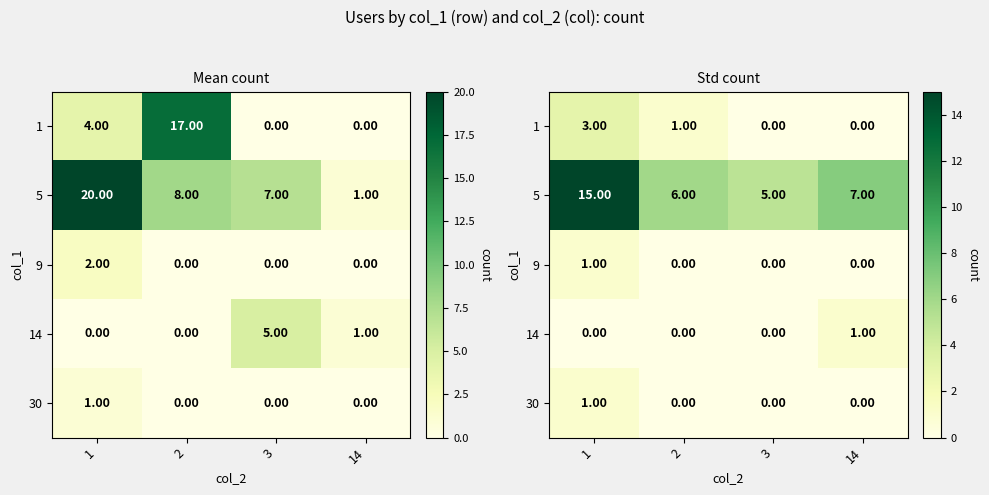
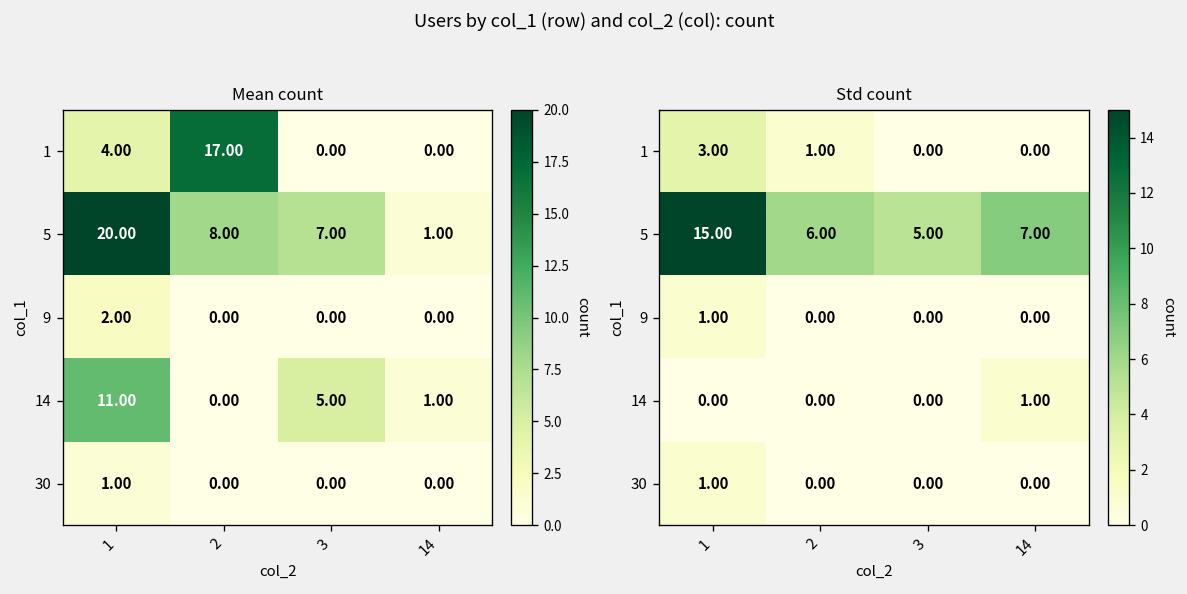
Mean count, 14, 1: 0.00 -> 11.00
